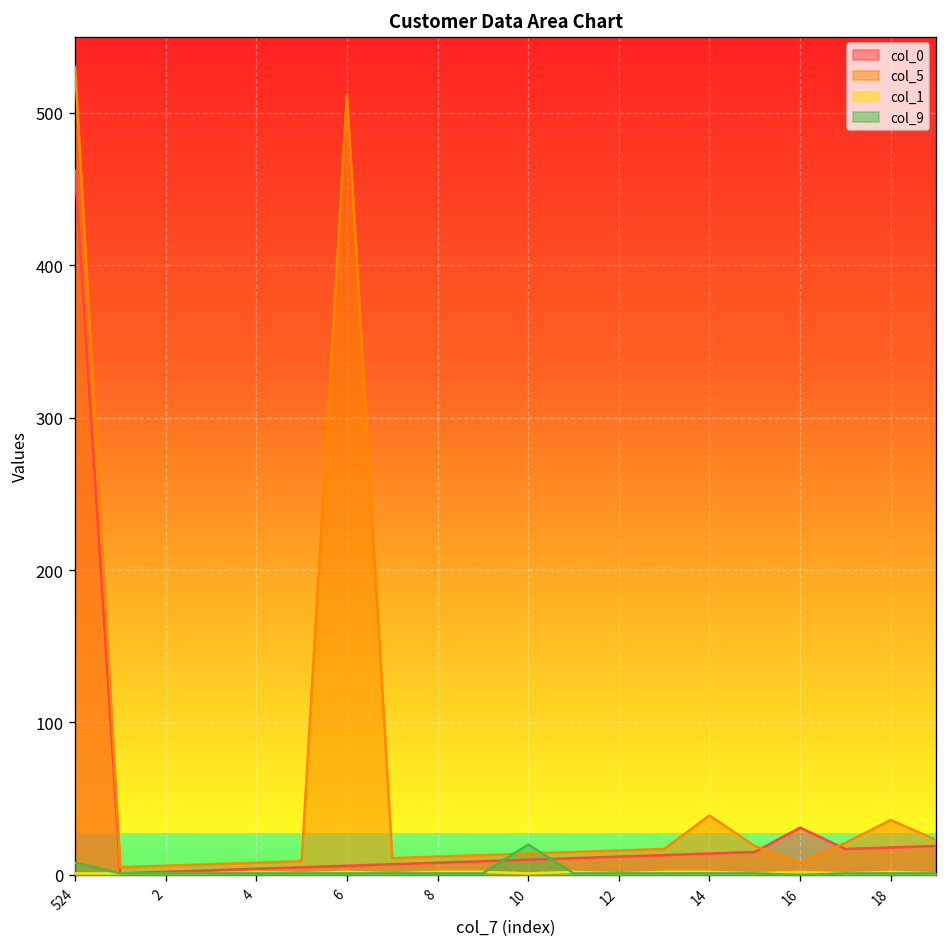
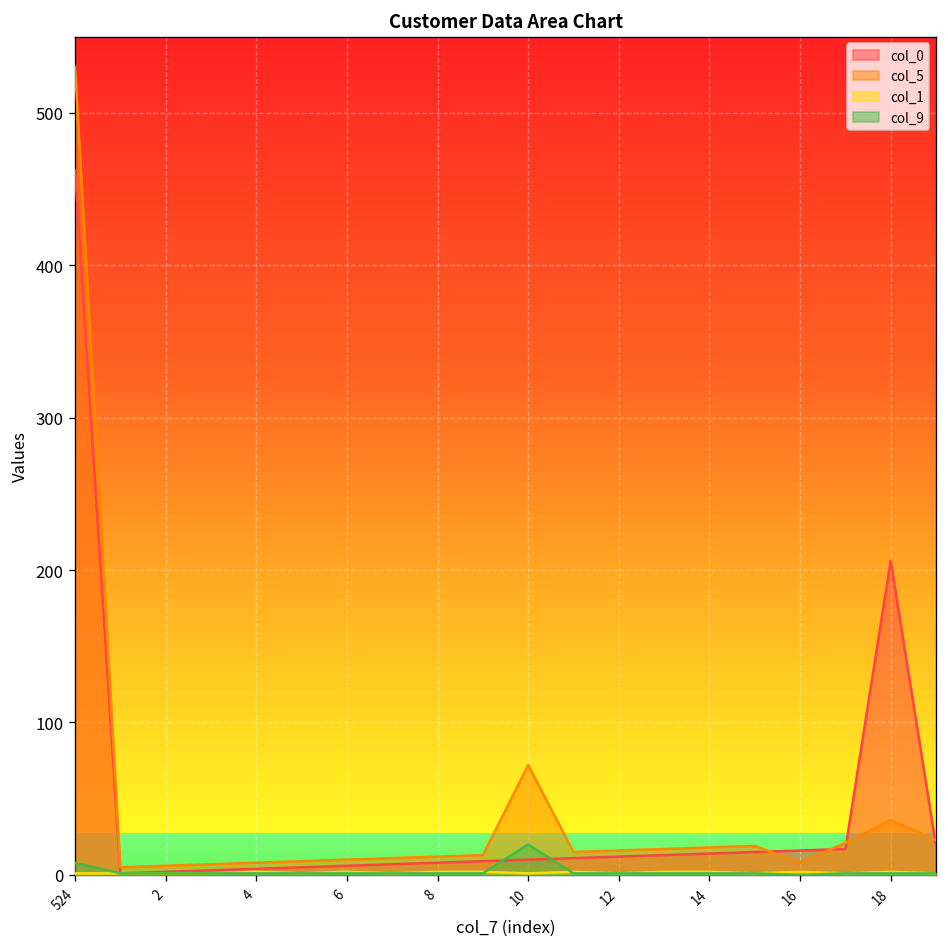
col_5, 6: 512 -> 10
col_5, 10: 14 -> 72
col_5, 14: 39 -> 18
col_0, 16: 31 -> 16
col_0, 18: 18 -> 206
